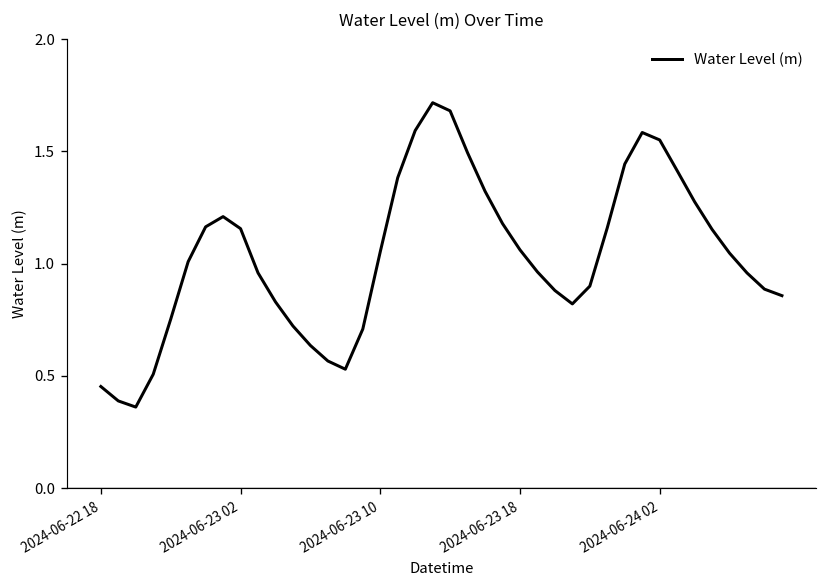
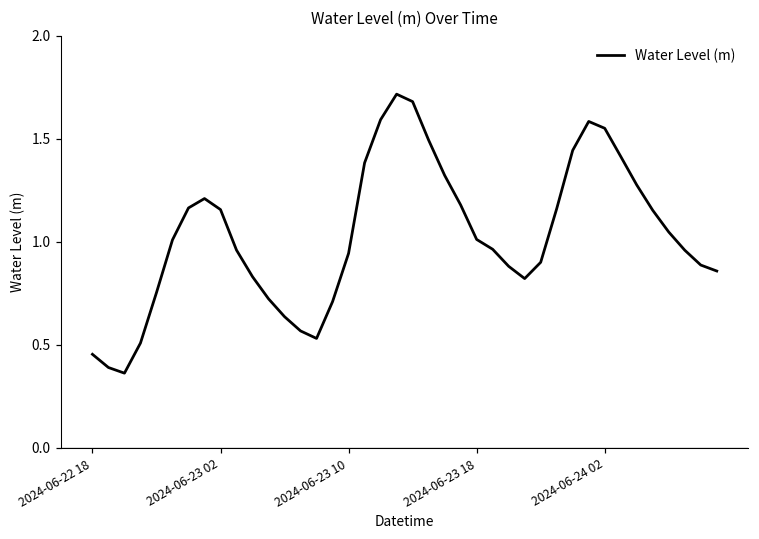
2024-06-23 10: 1.05 -> 0.94
2024-06-23 18: 1.06 -> 1.01
